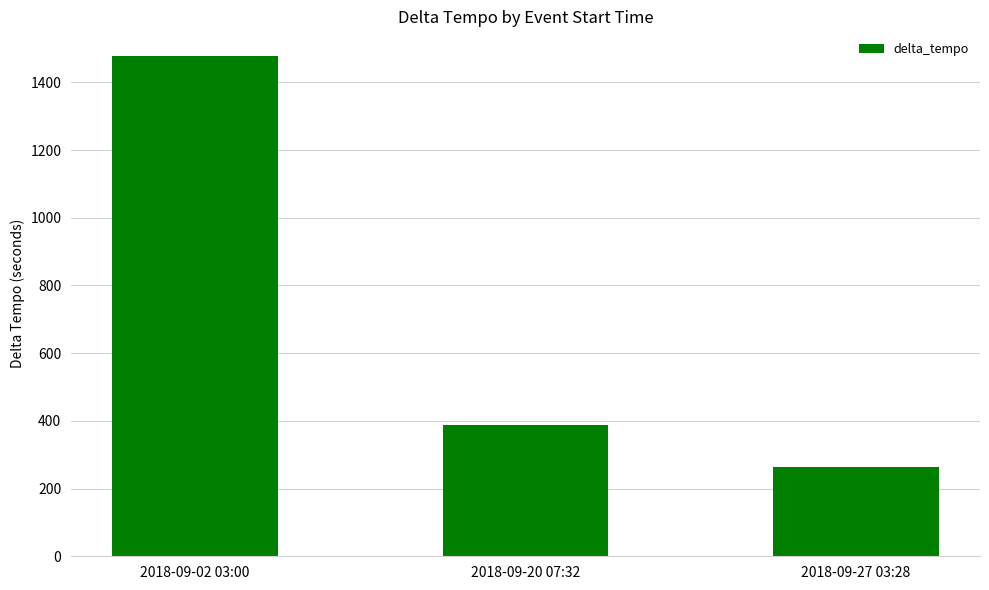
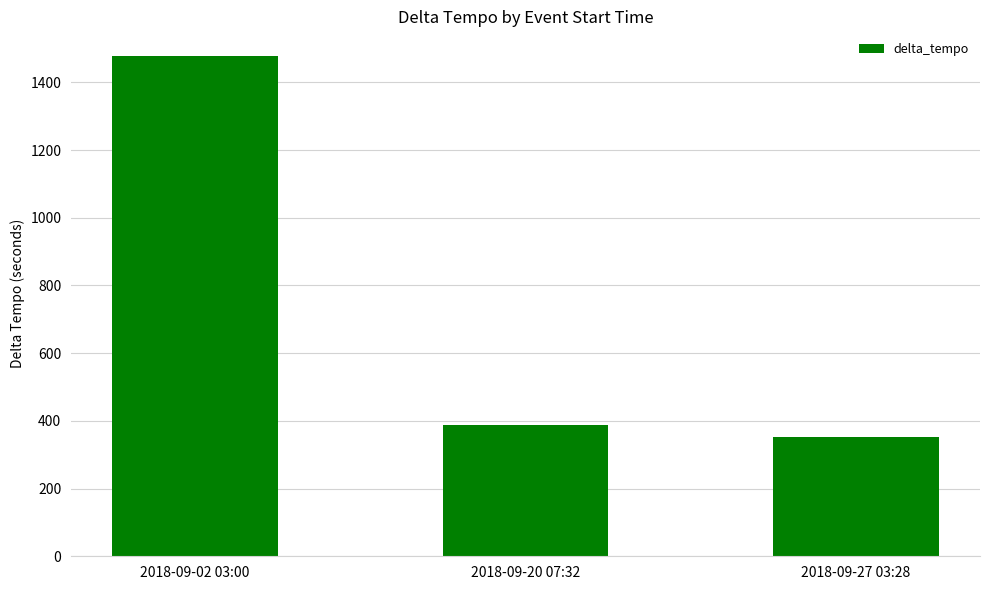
2018-09-27 03:28: 260 -> 350
